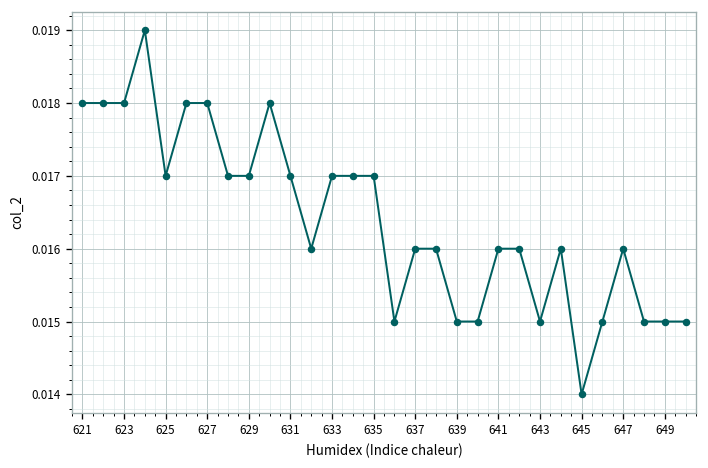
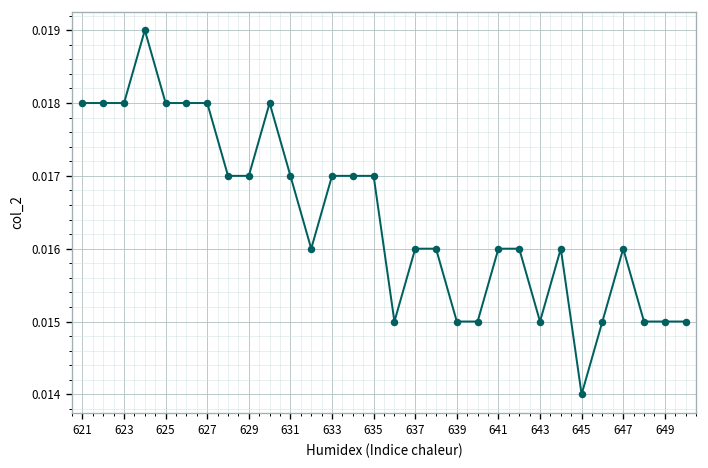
625: 0.017 -> 0.018
